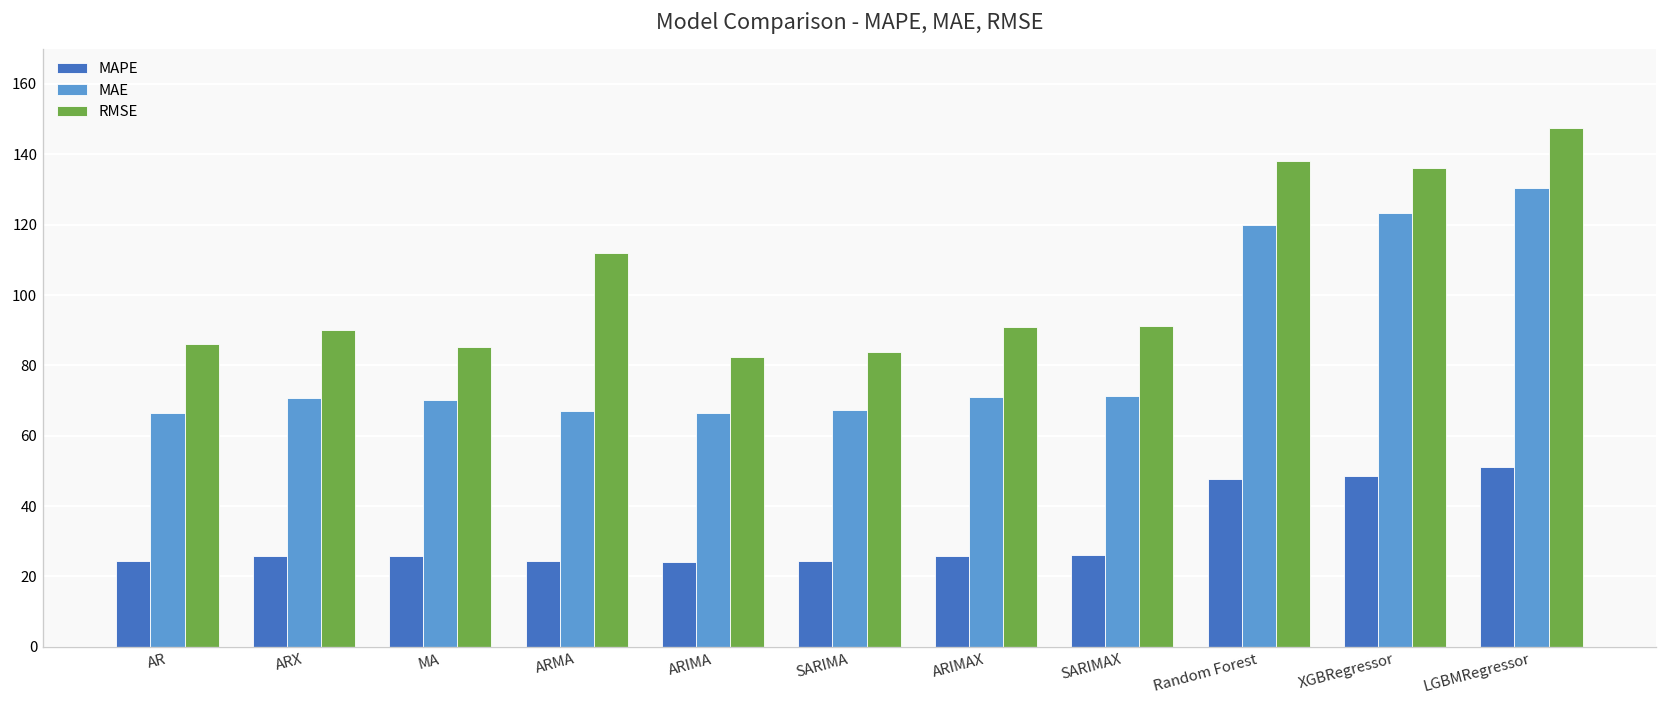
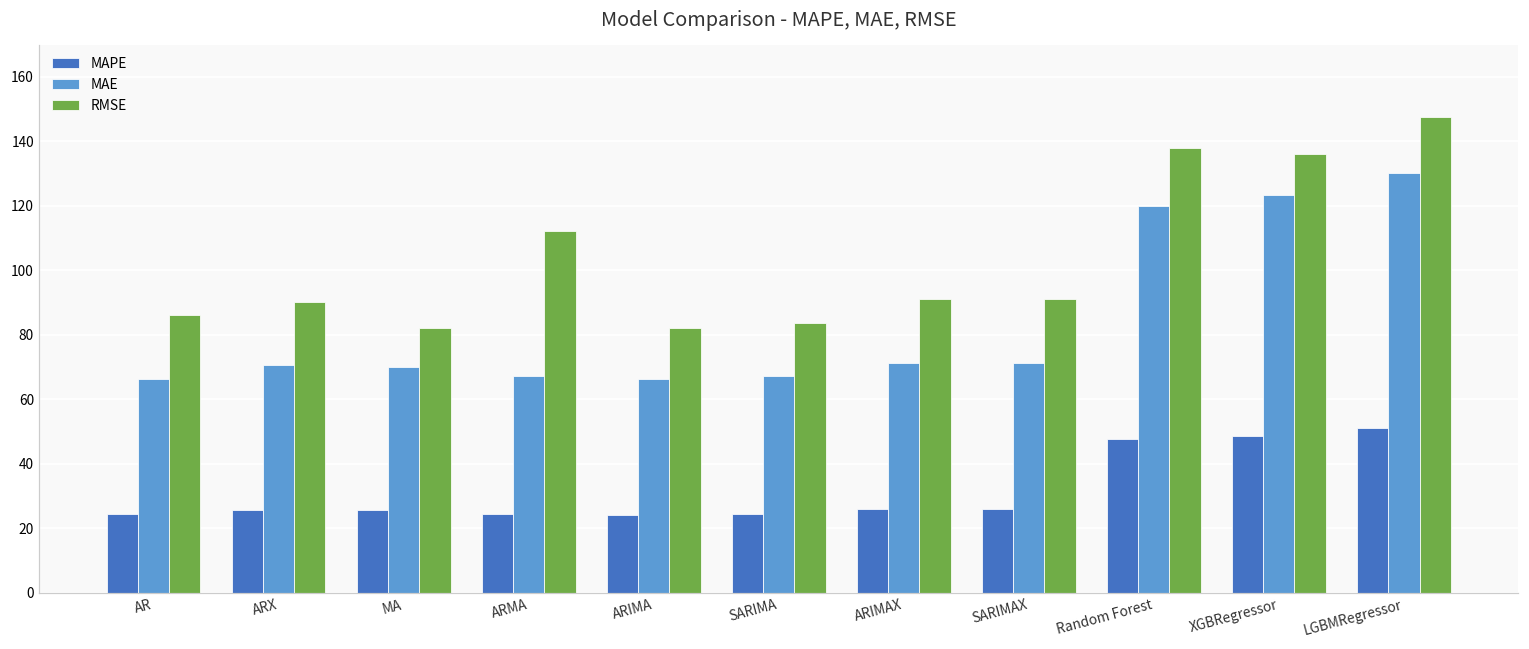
RMSE, MA: 85 -> 82
